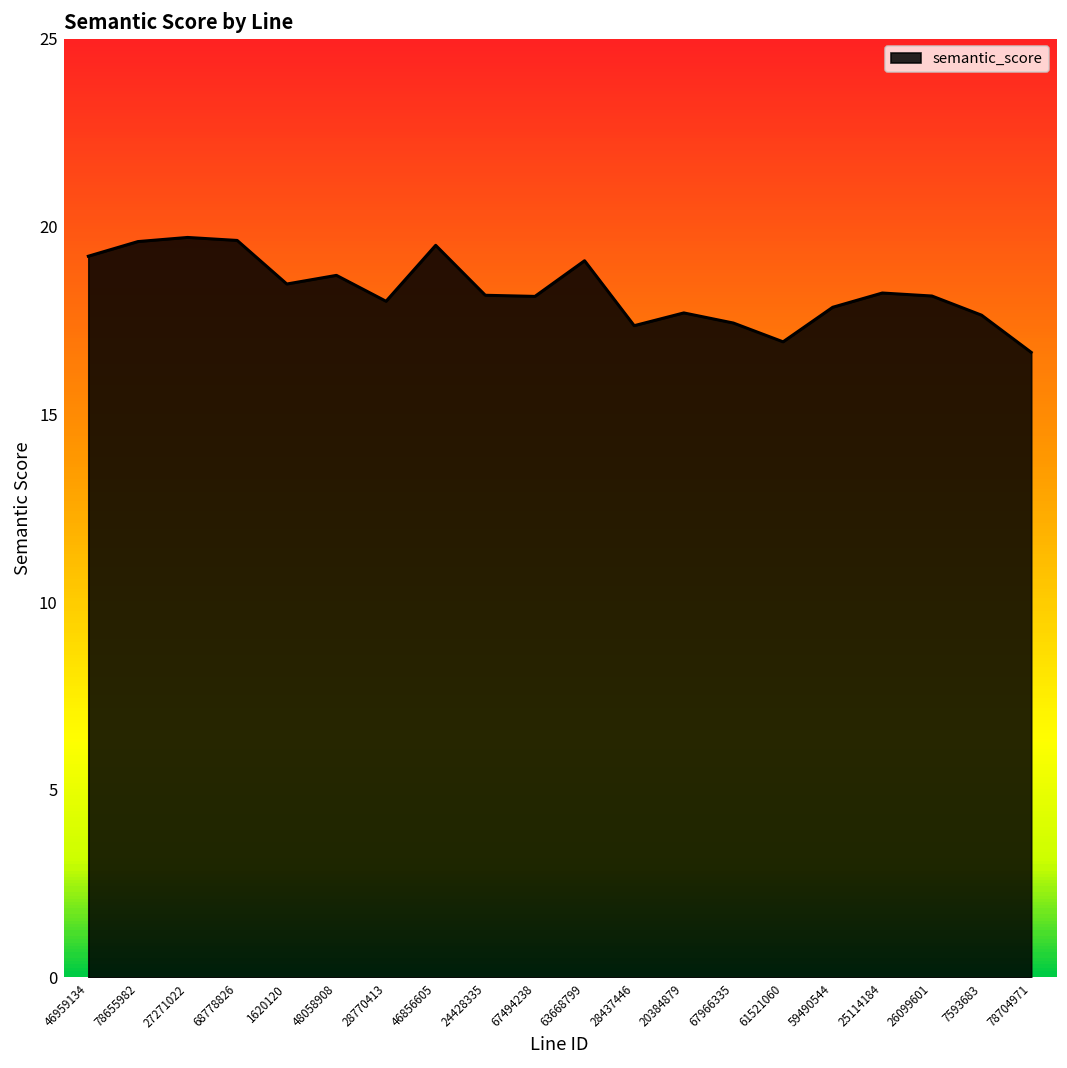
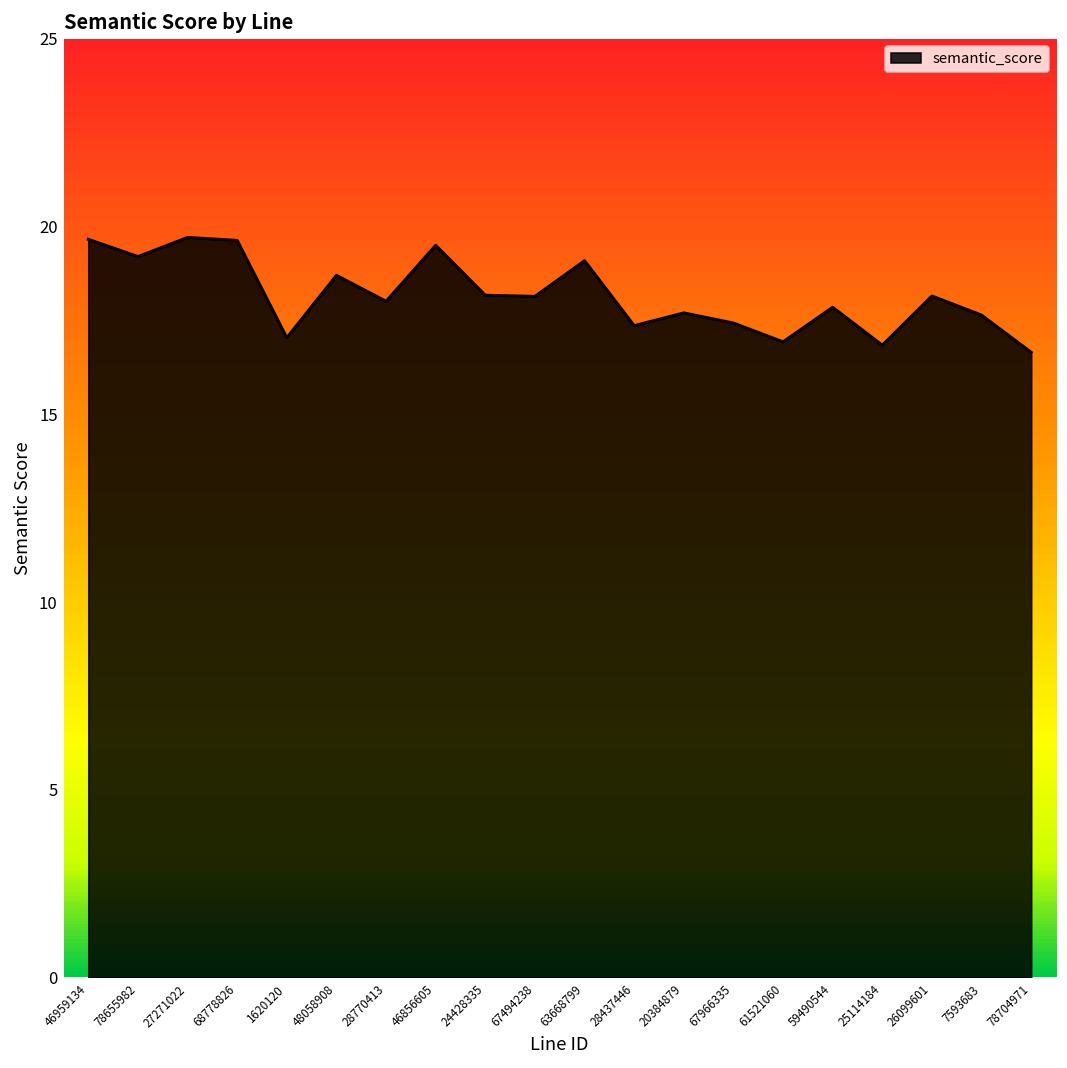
46959134: 19.2 -> 19.7
78655982: 19.6 -> 19.2
1620120: 18.5 -> 17.0
25114184: 18.2 -> 16.8
